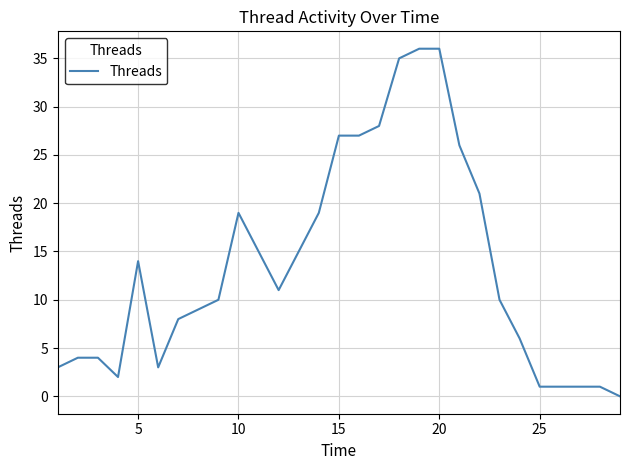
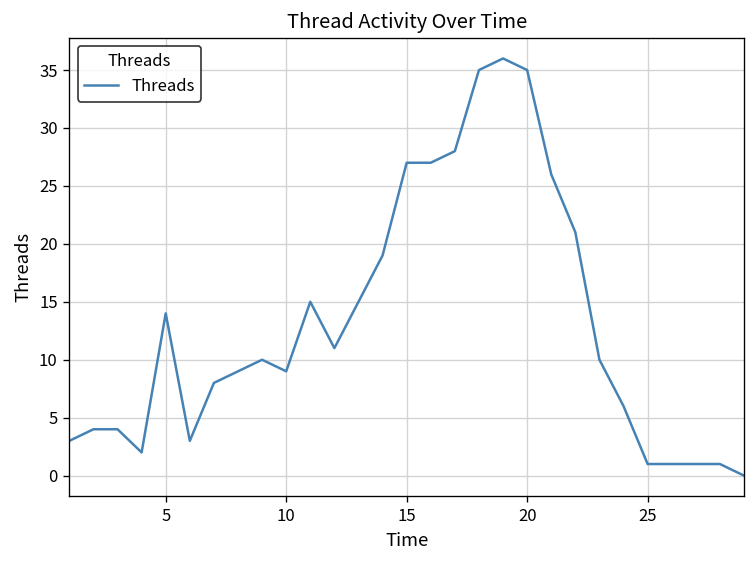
10: 19 -> 9
20: 36 -> 35
